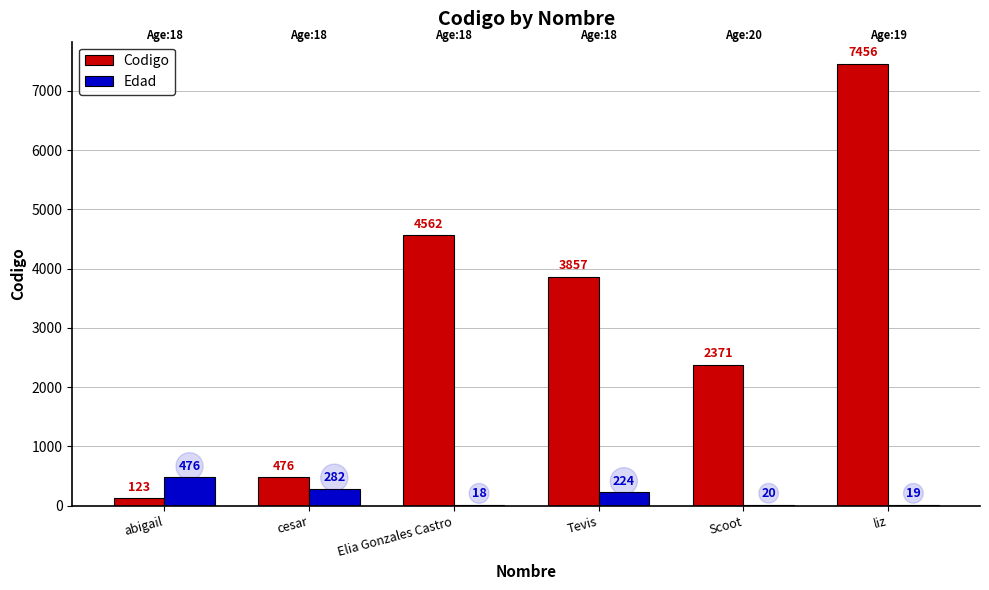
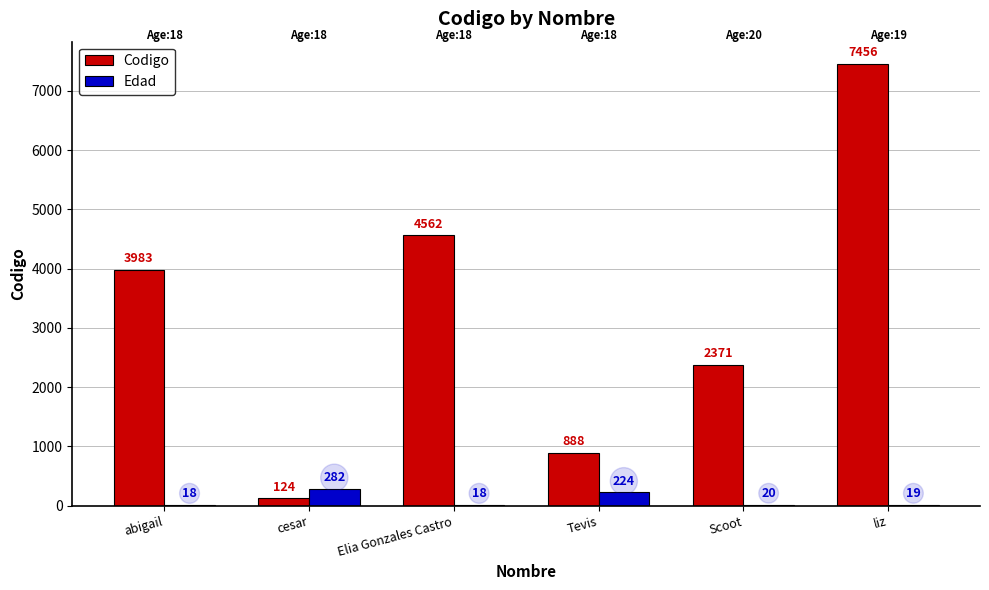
Codigo, abigail: 123 -> 3983
Edad, abigail: 476 -> 18
Codigo, cesar: 476 -> 124
Codigo, Tevis: 3857 -> 888
